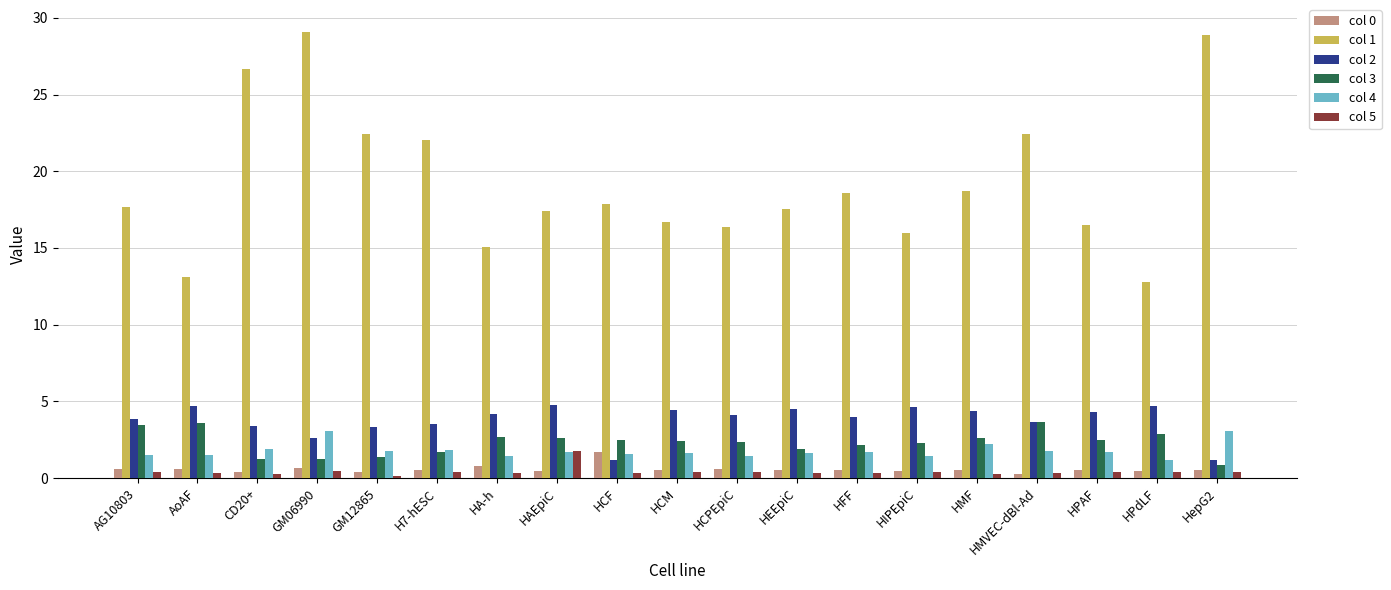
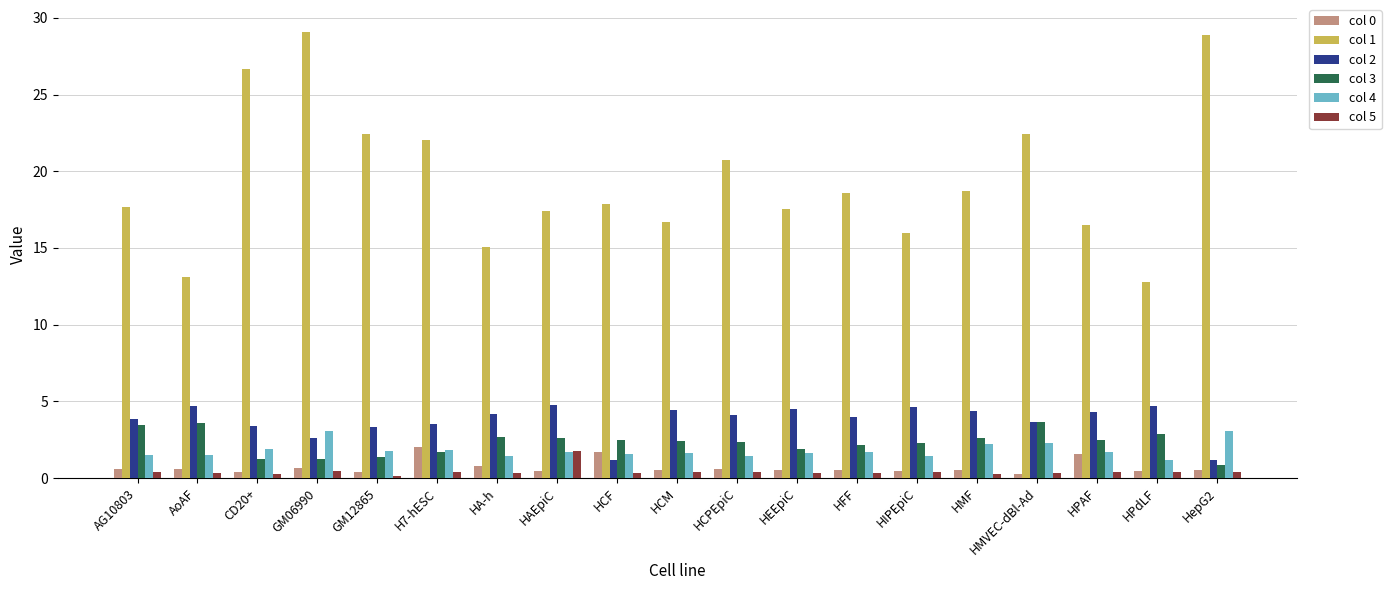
col 0, H7-hESC: 0.5 -> 2.0
col 1, HCPEpiC: 16.4 -> 20.7
col 4, HMVEC-dBl-Ad: 1.7 -> 2.3
col 0, HPAF: 0.6 -> 1.6
